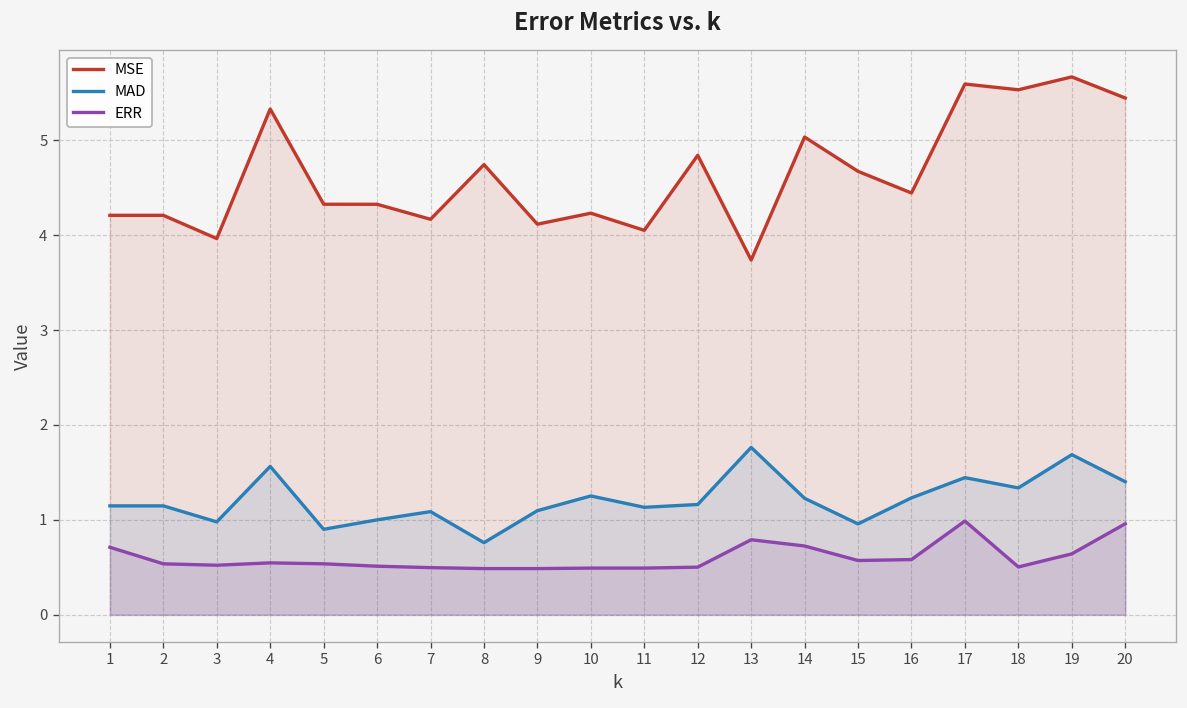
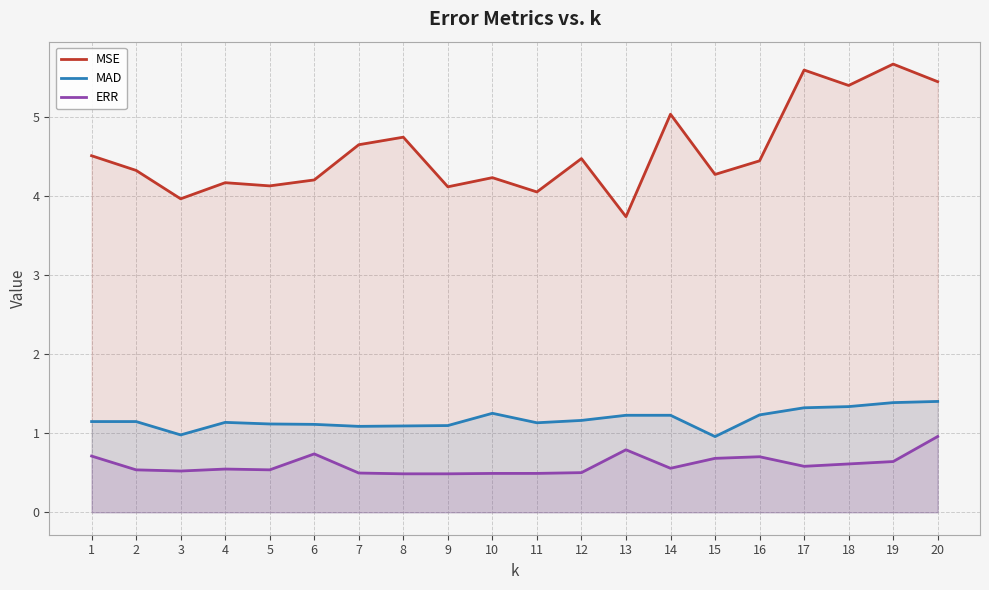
MSE, 1: 4.2 -> 4.5
MSE, 2: 4.2 -> 4.3
MSE, 4: 5.3 -> 4.2
MAD, 4: 1.6 -> 1.1
MSE, 5: 4.3 -> 4.1
MAD, 5: 0.9 -> 1.1
MSE, 6: 4.3 -> 4.2
MAD, 6: 1.0 -> 1.1
ERR, 6: 0.5 -> 0.7
MSE, 7: 4.2 -> 4.6
MAD, 8: 0.8 -> 1.1
MSE, 12: 4.8 -> 4.5
MAD, 13: 1.8 -> 1.2
ERR, 14: 0.7 -> 0.6
MSE, 15: 4.7 -> 4.3
ERR, 15: 0.6 -> 0.7
ERR, 16: 0.6 -> 0.7
MAD, 17: 1.4 -> 1.3
ERR, 17: 1.0 -> 0.6
MSE, 18: 5.5 -> 5.4
ERR, 18: 0.5 -> 0.6
MAD, 19: 1.7 -> 1.4
